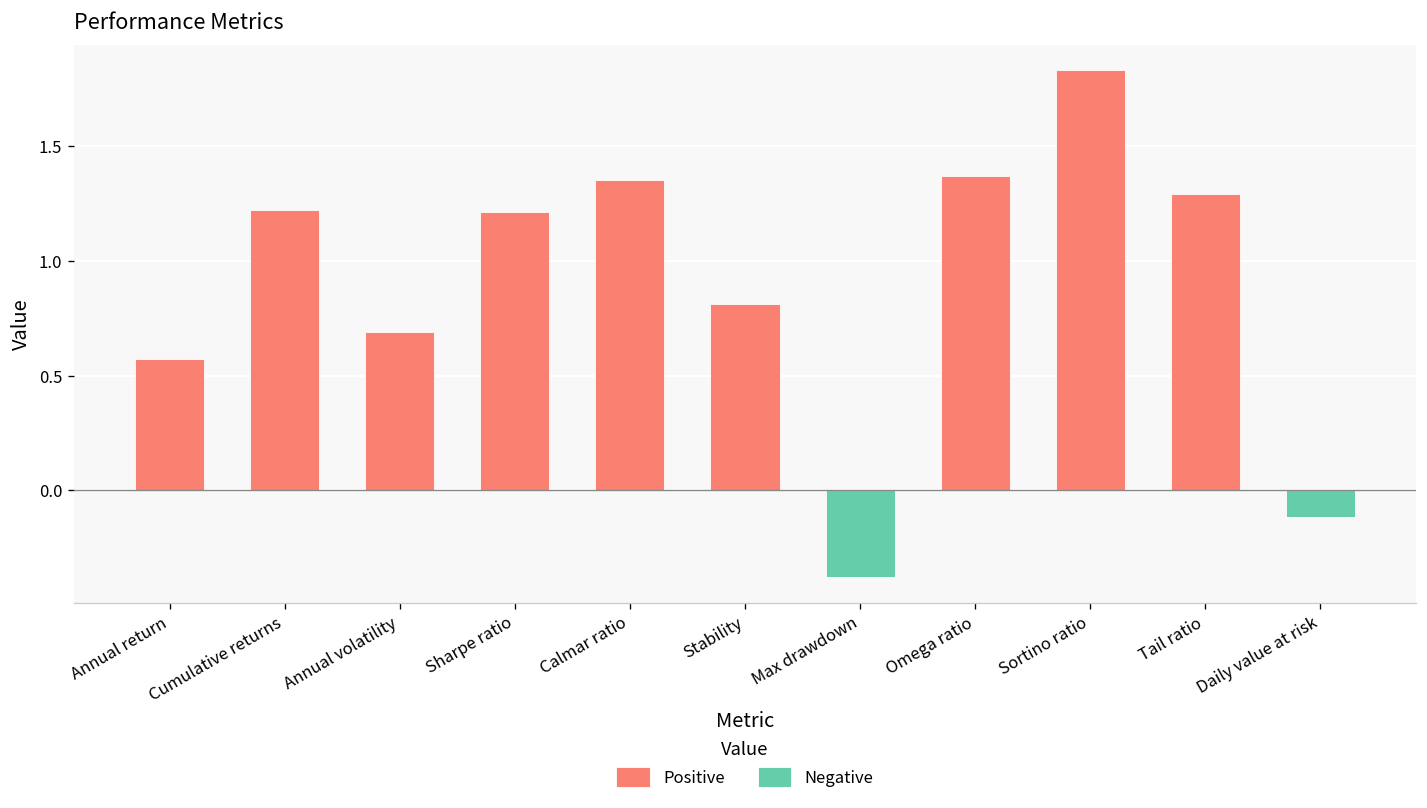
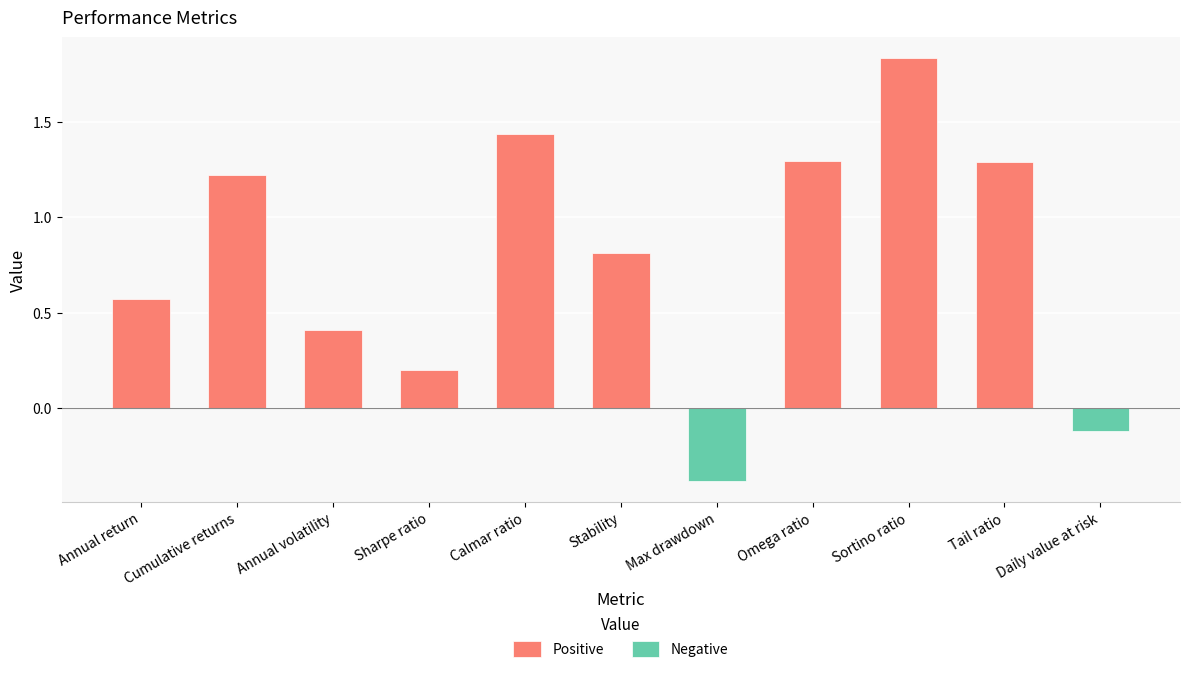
Positive, Annual volatility: 0.69 -> 0.41
Positive, Sharpe ratio: 1.21 -> 0.20
Positive, Calmar ratio: 1.35 -> 1.43
Positive, Omega ratio: 1.37 -> 1.29
